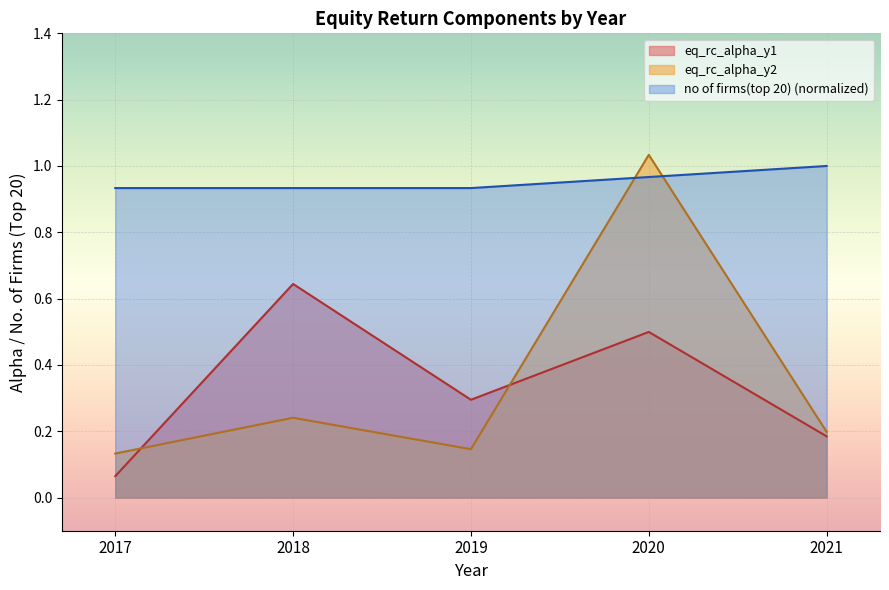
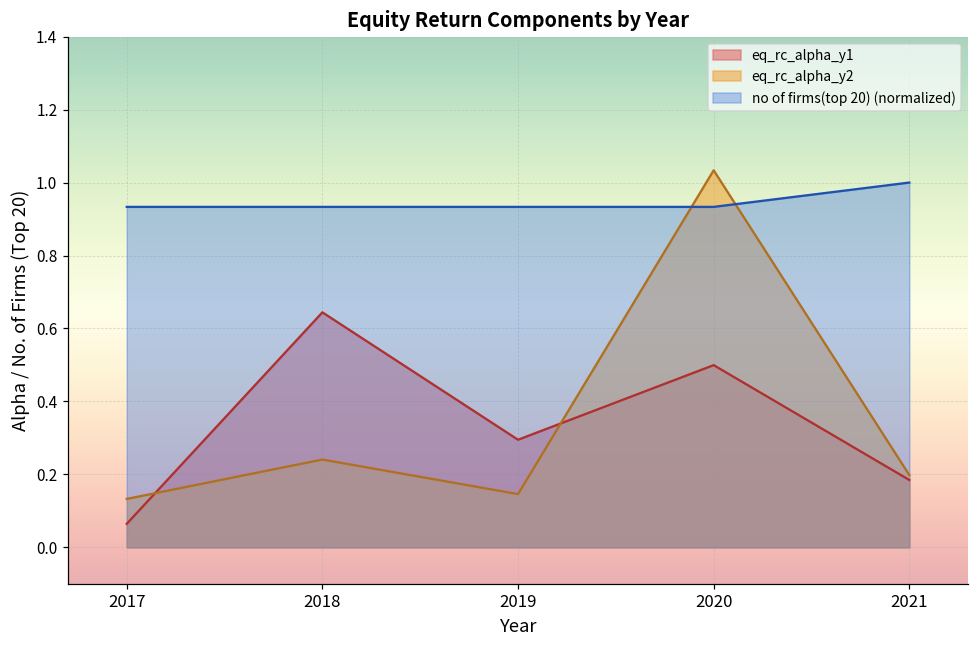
no of firms(top 20) (normalized), 2020: 0.97 -> 0.93
